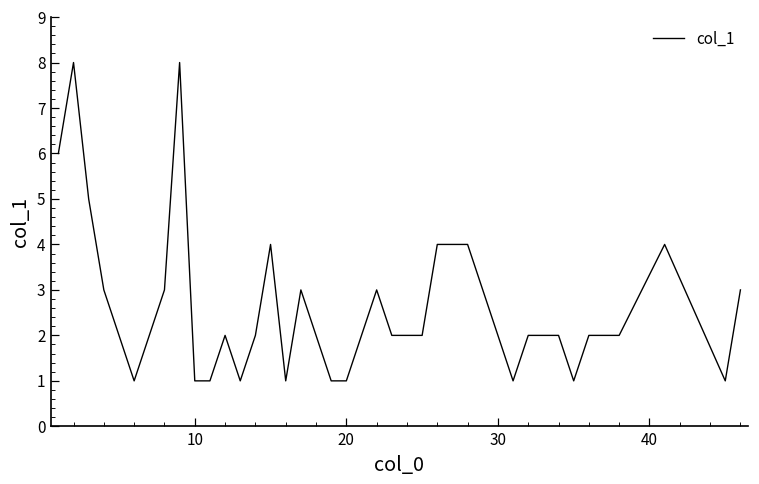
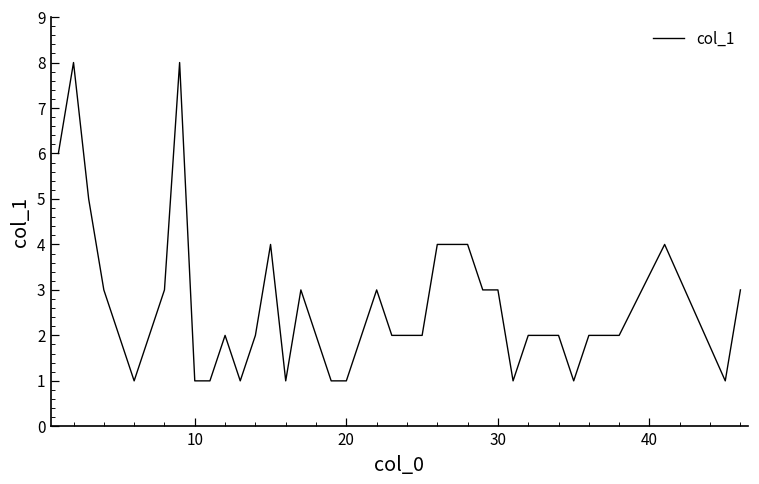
30: 2 -> 3
